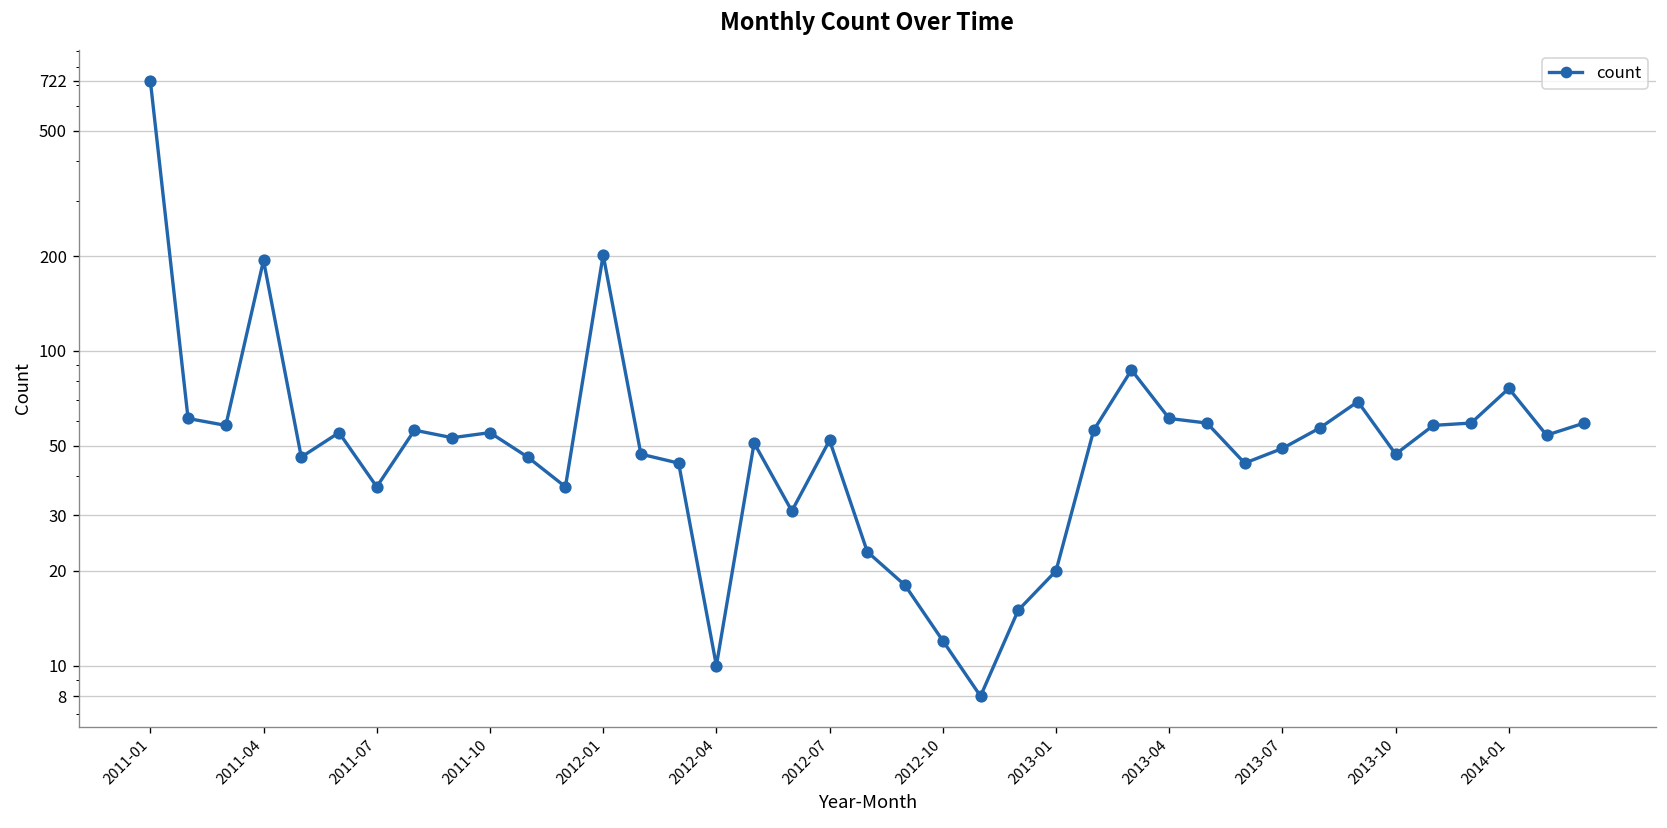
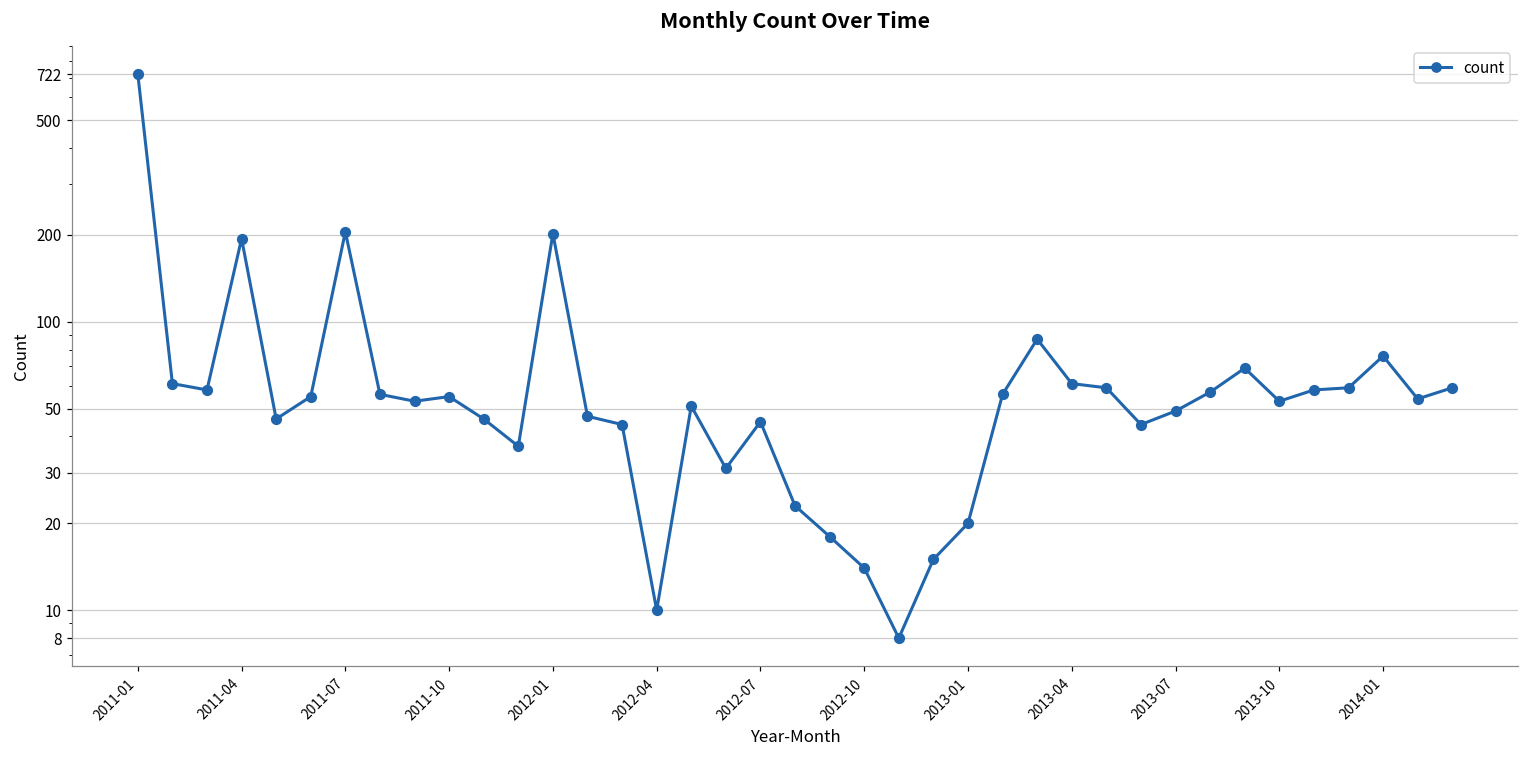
2011-07: 37 -> 210
2012-07: 52 -> 45
2012-10: 12 -> 14
2013-10: 47 -> 53
